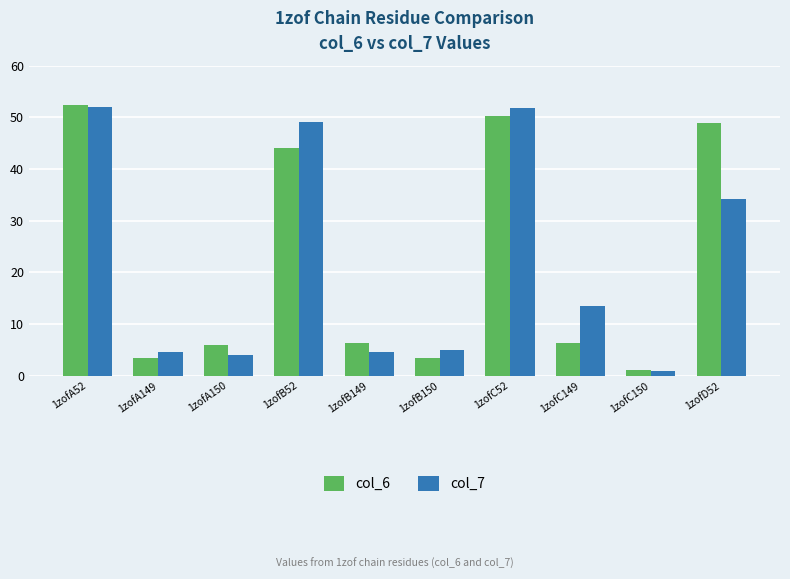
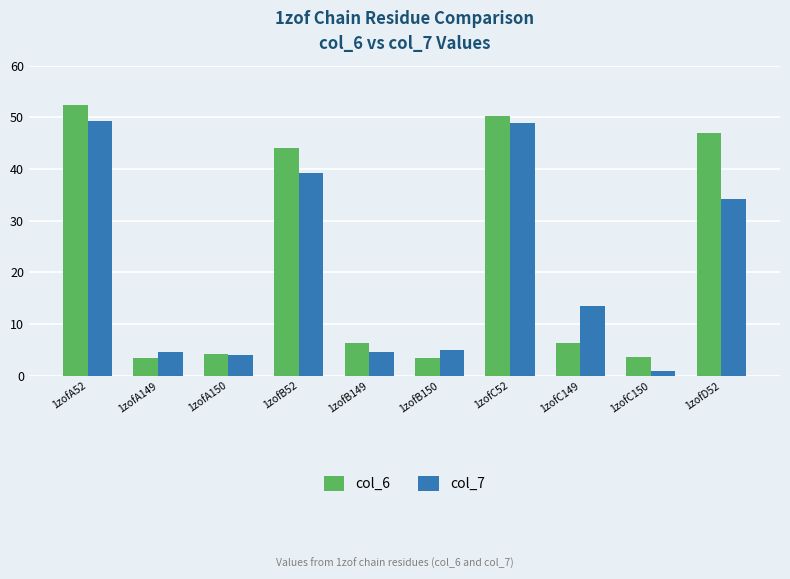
col_7, 1zofA52: 52 -> 49
col_6, 1zofA150: 6 -> 4
col_7, 1zofB52: 49 -> 39
col_7, 1zofC52: 52 -> 49
col_6, 1zofC150: 1 -> 4
col_6, 1zofD52: 49 -> 47
